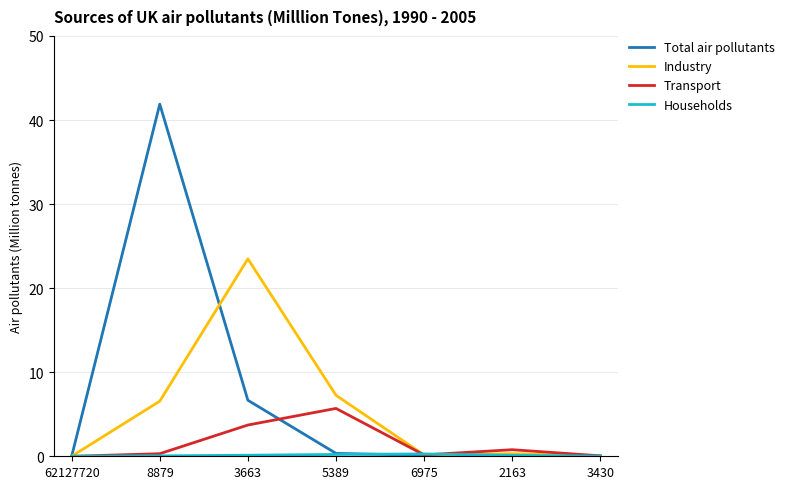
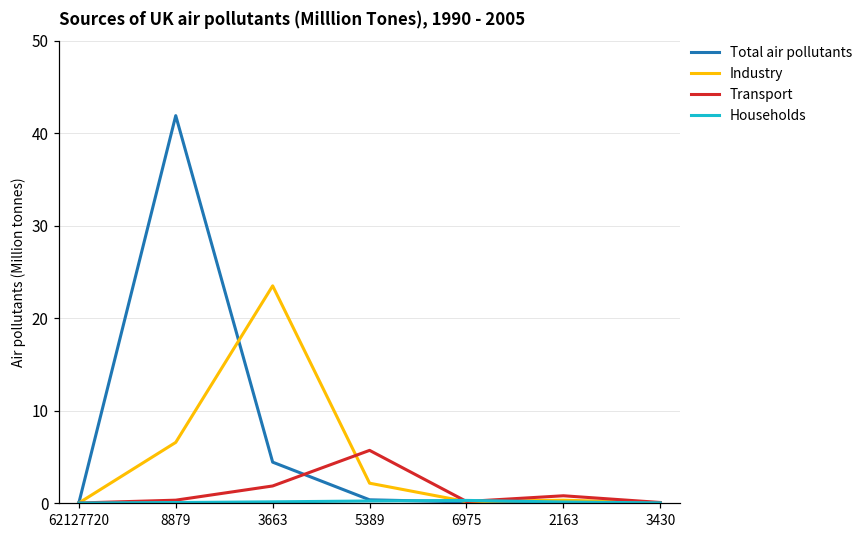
Total air pollutants, 3663: 7 -> 4
Transport, 3663: 4 -> 2
Industry, 5389: 7 -> 2
